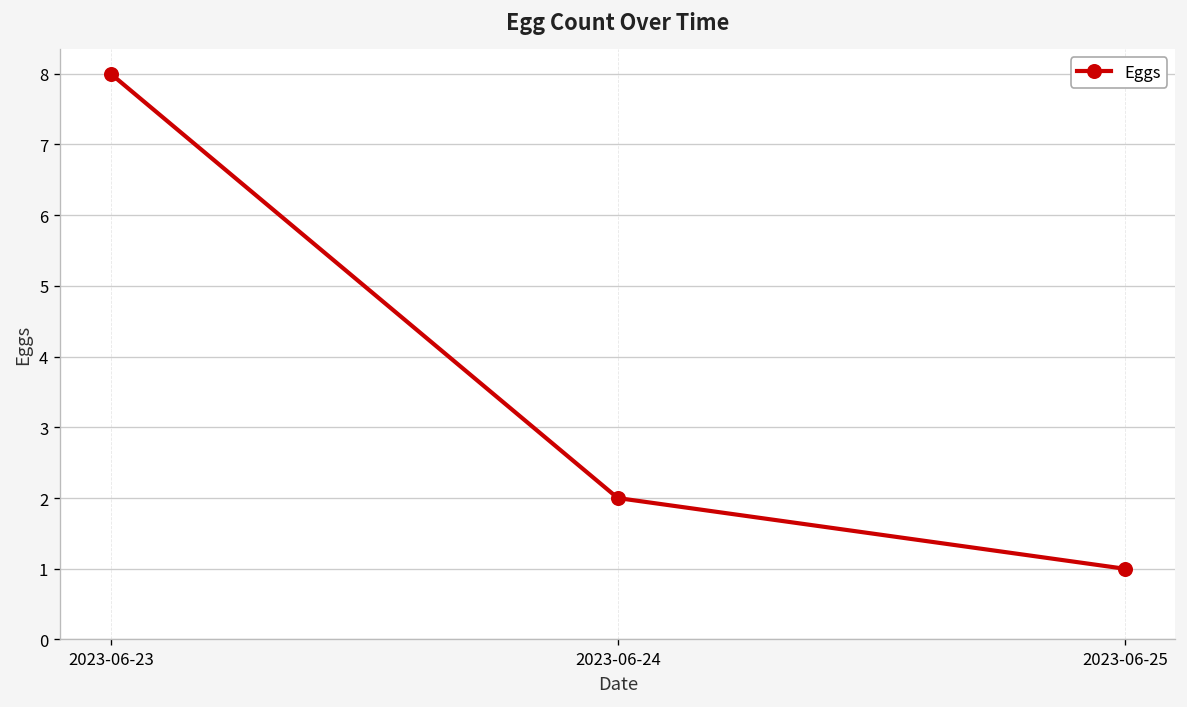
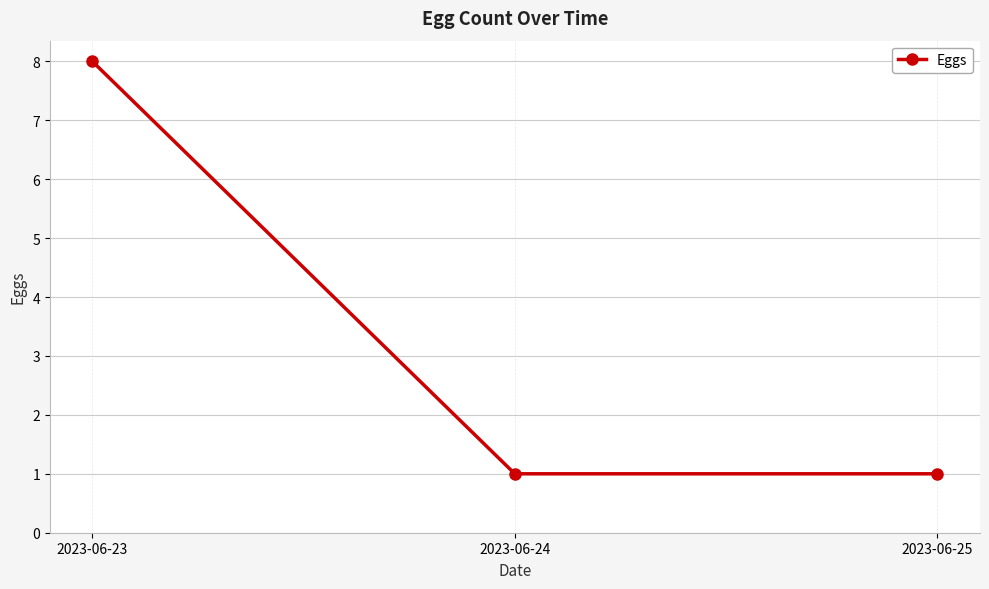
2023-06-24: 2 -> 1
